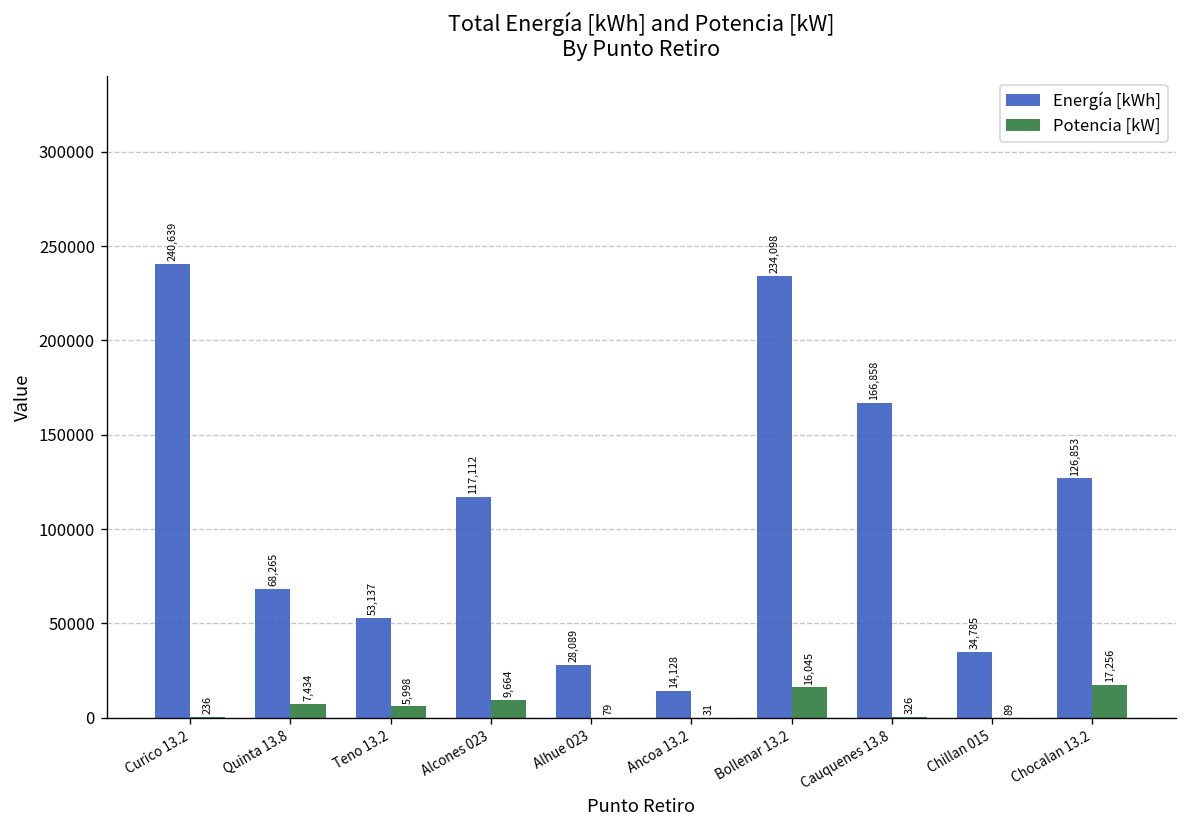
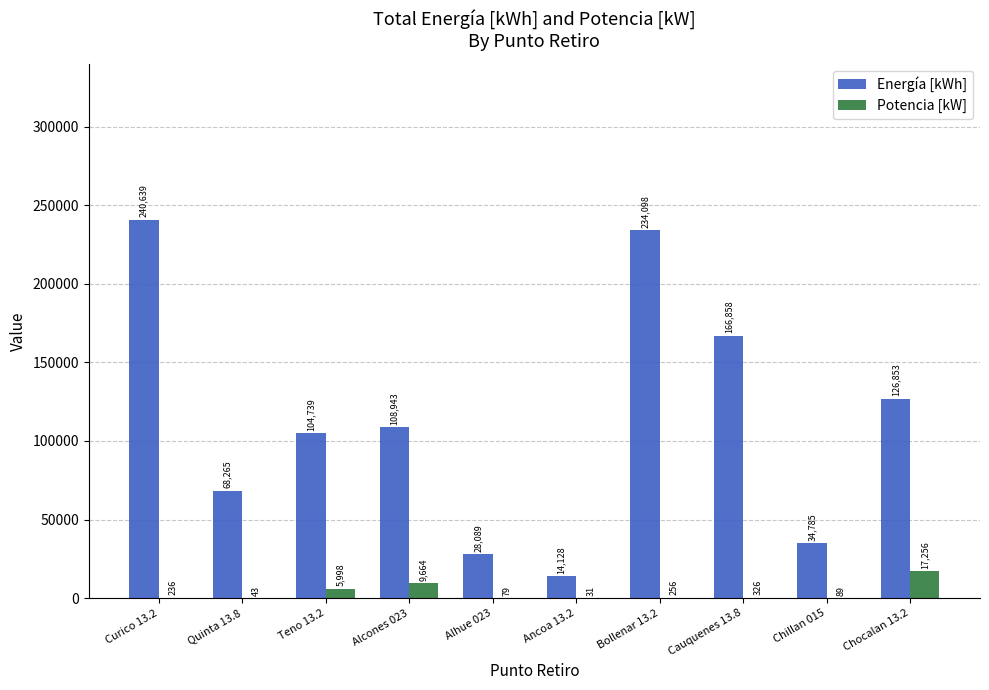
Potencia [kW], Quinta 13.8: 7,434 -> 43
Energía [kWh], Teno 13.2: 53,137 -> 104,739
Energía [kWh], Alcones 023: 117,112 -> 108,943
Potencia [kW], Bollenar 13.2: 16,045 -> 256
